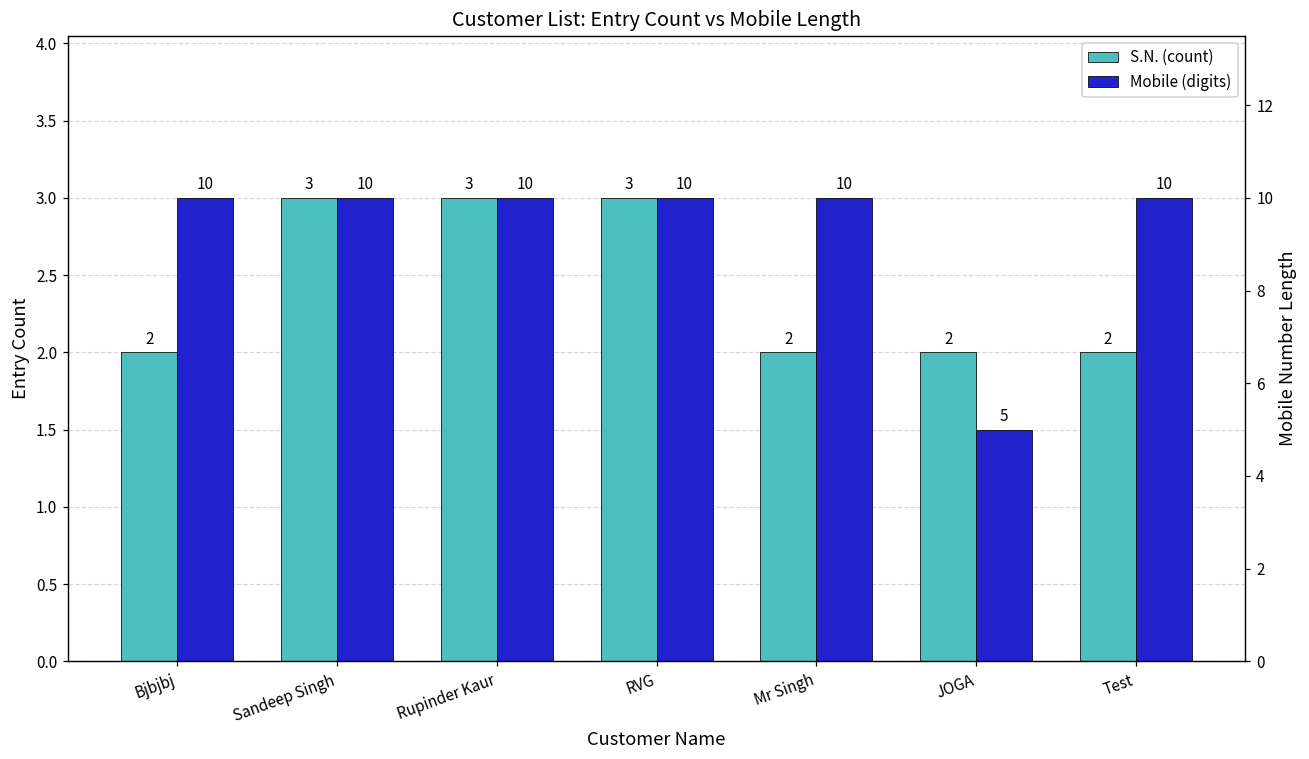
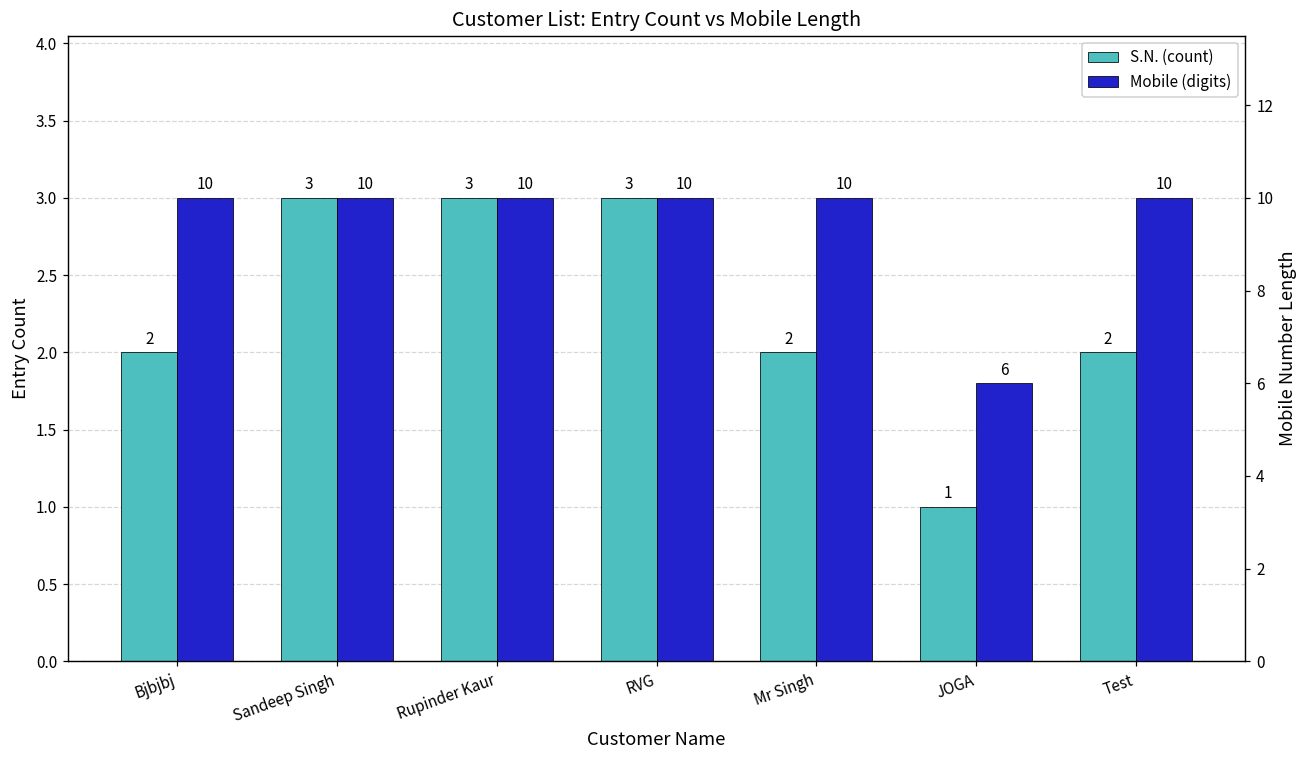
S.N. (count), JOGA: 2 -> 1
Mobile (digits), JOGA: 5 -> 6
